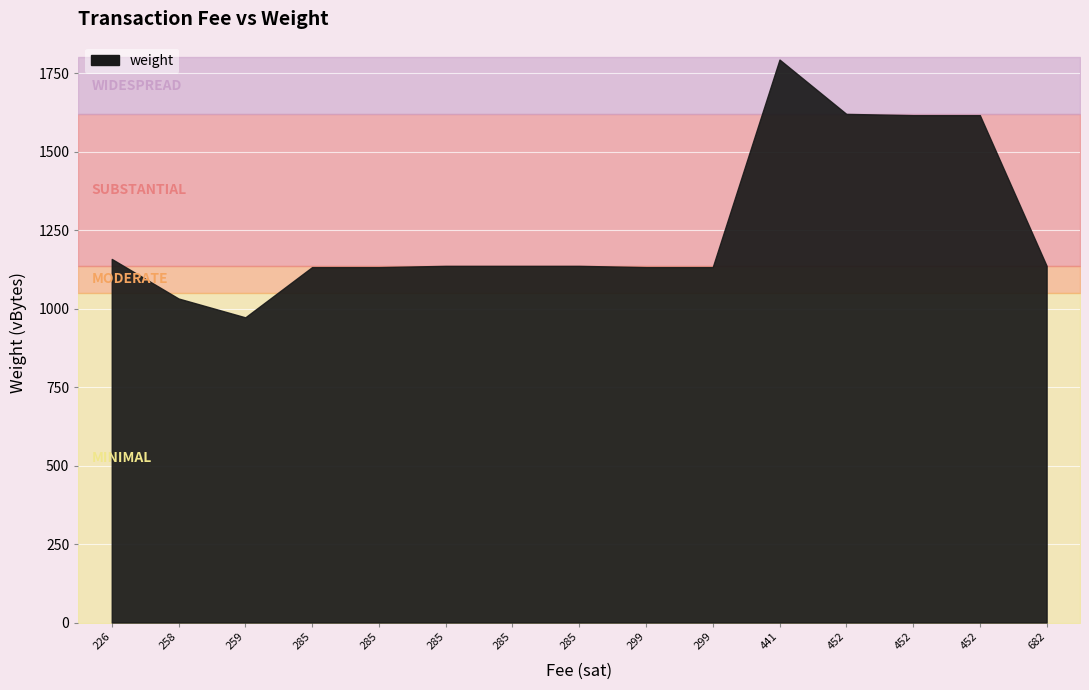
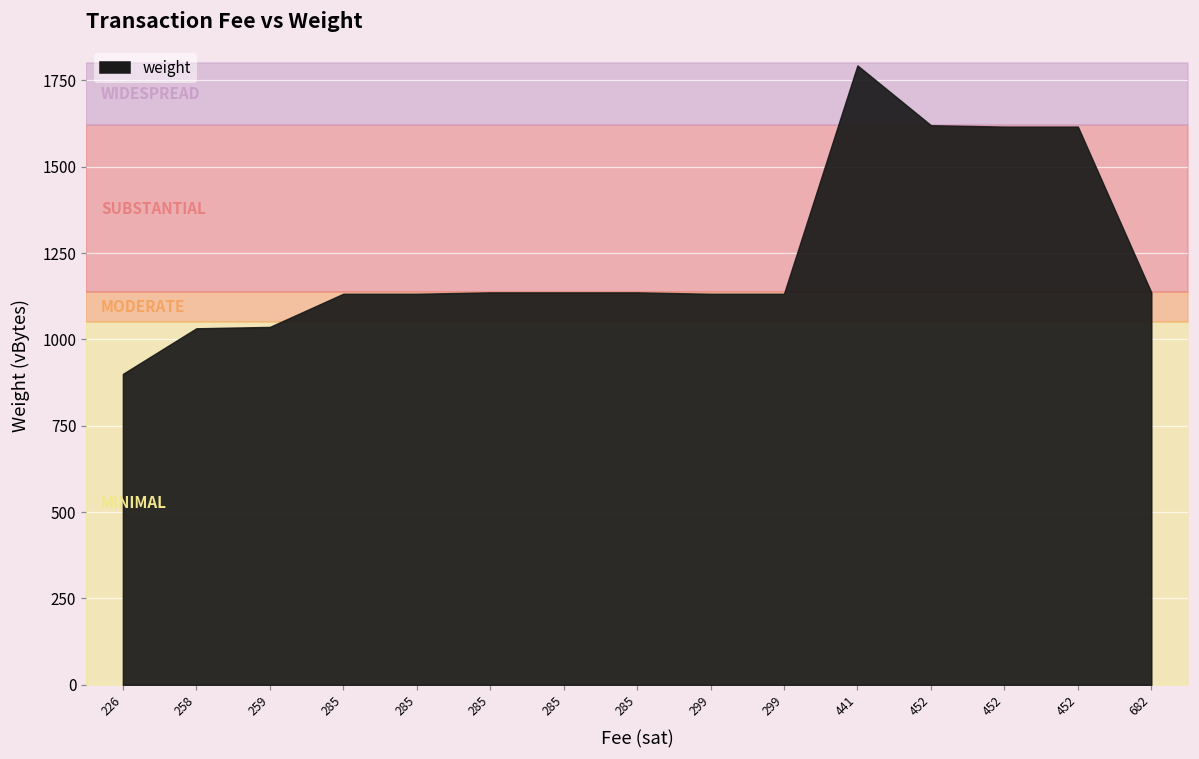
weight, 226: 1160 -> 900
weight, 259: 970 -> 1040
